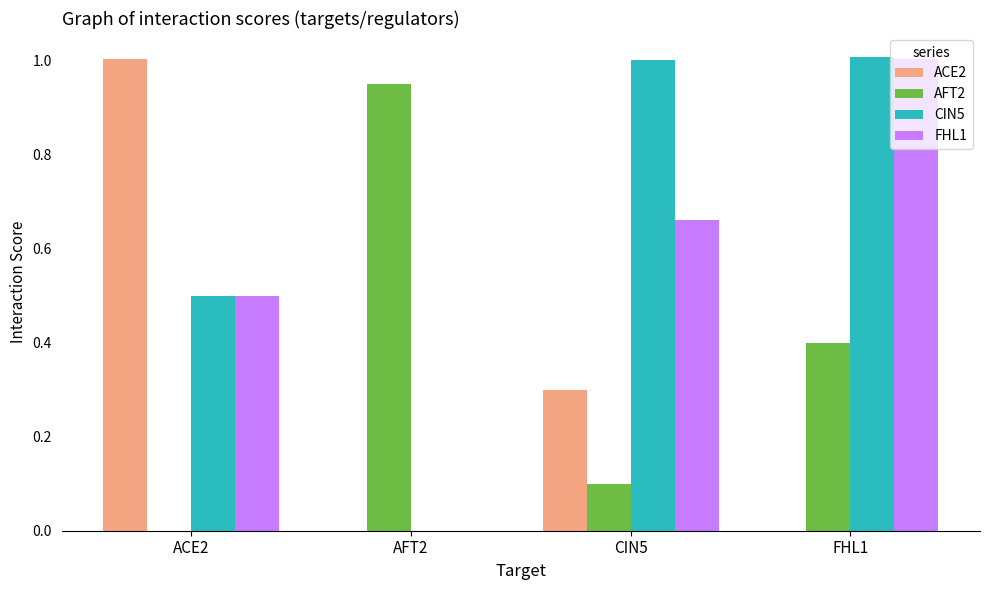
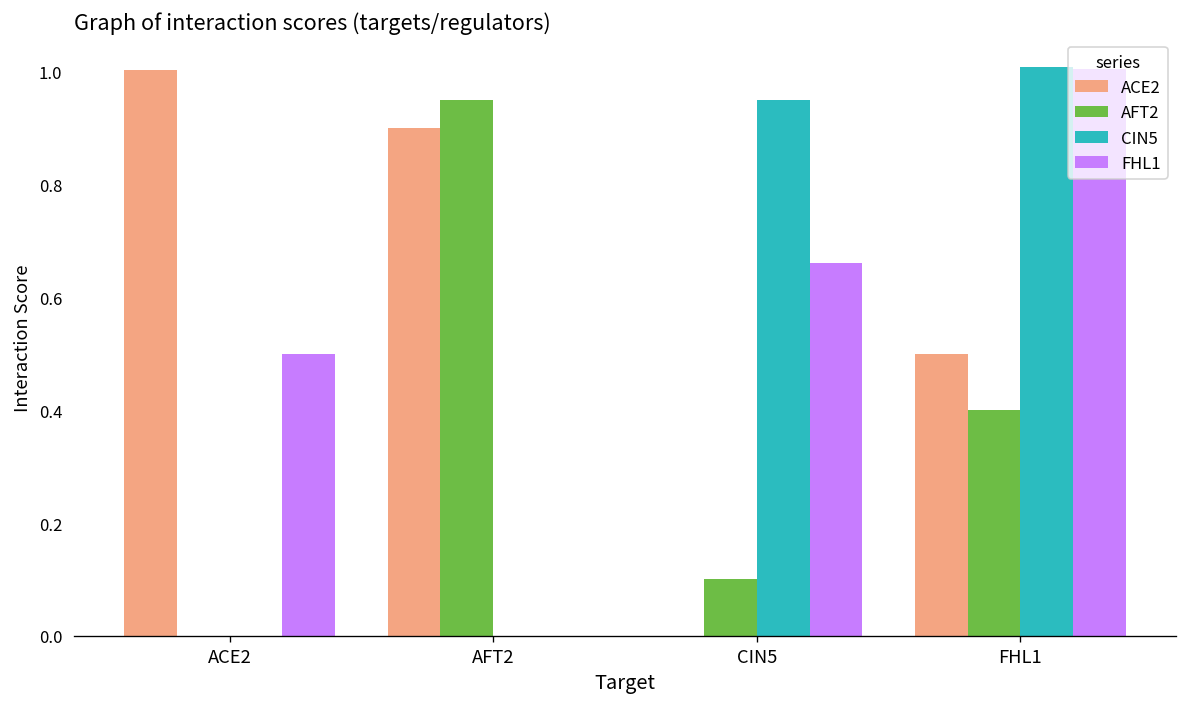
CIN5, ACE2: 0.5 -> 0.0
ACE2, AFT2: 0.0 -> 0.9
ACE2, CIN5: 0.3 -> 0.0
CIN5, CIN5: 1.00 -> 0.95
ACE2, FHL1: 0.0 -> 0.5
